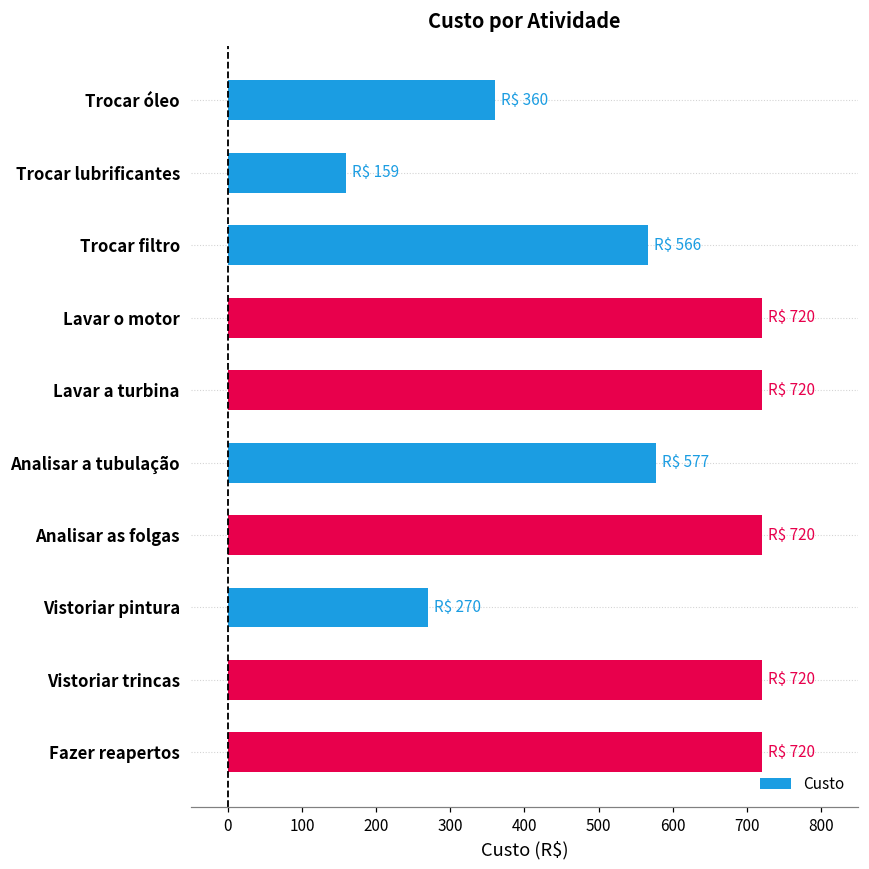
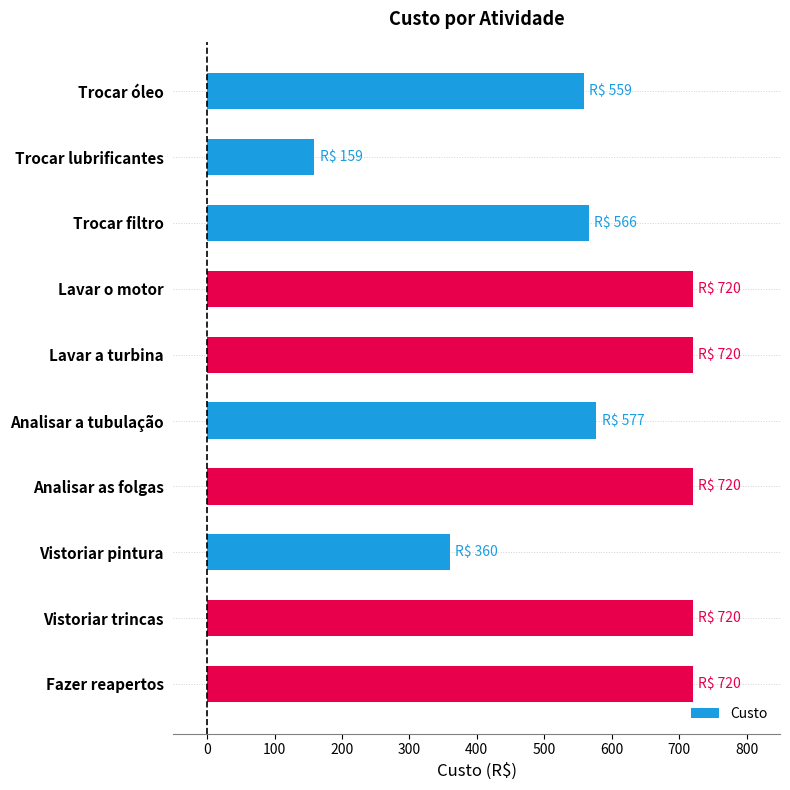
Trocar óleo: 360 -> 559
Vistoriar pintura: 270 -> 360
